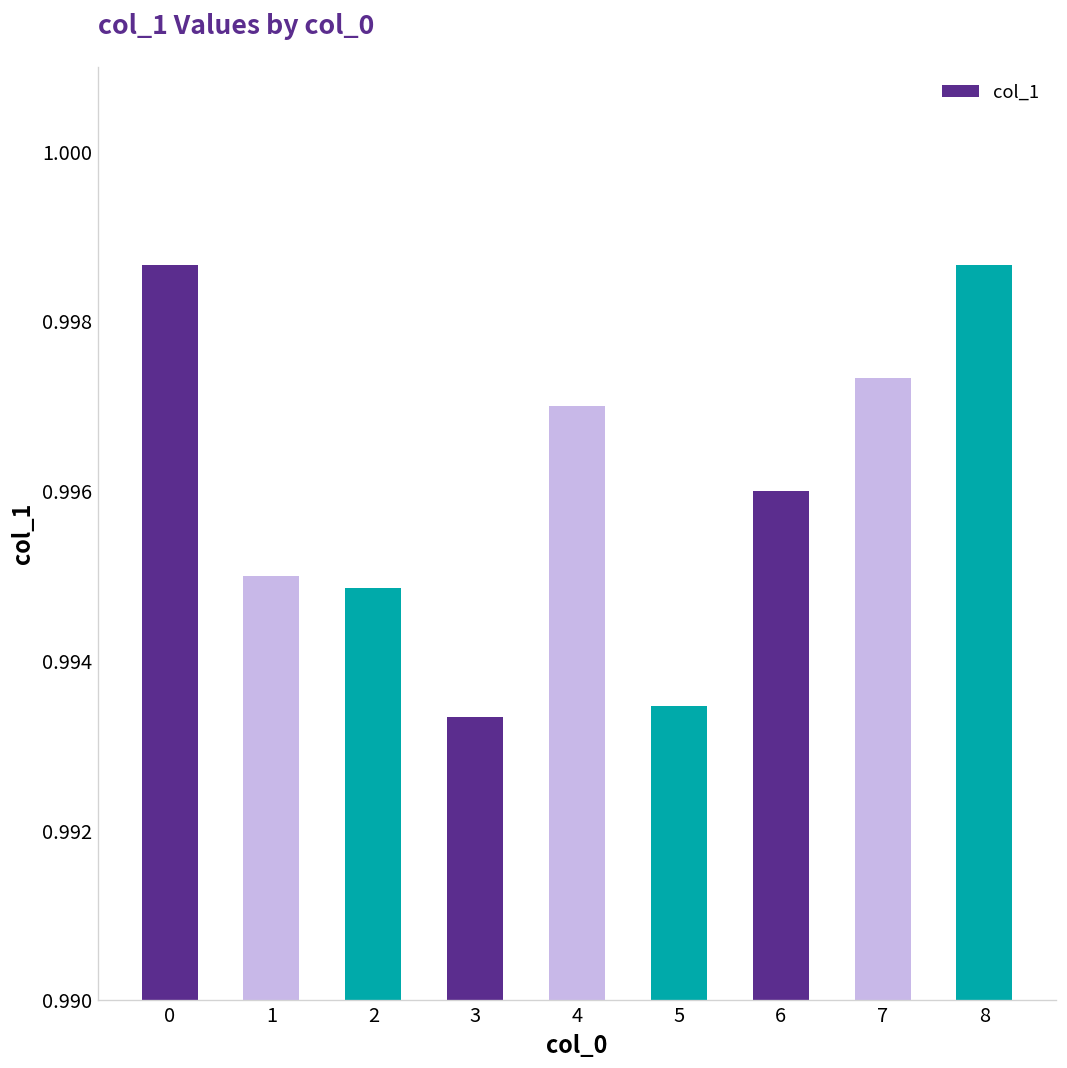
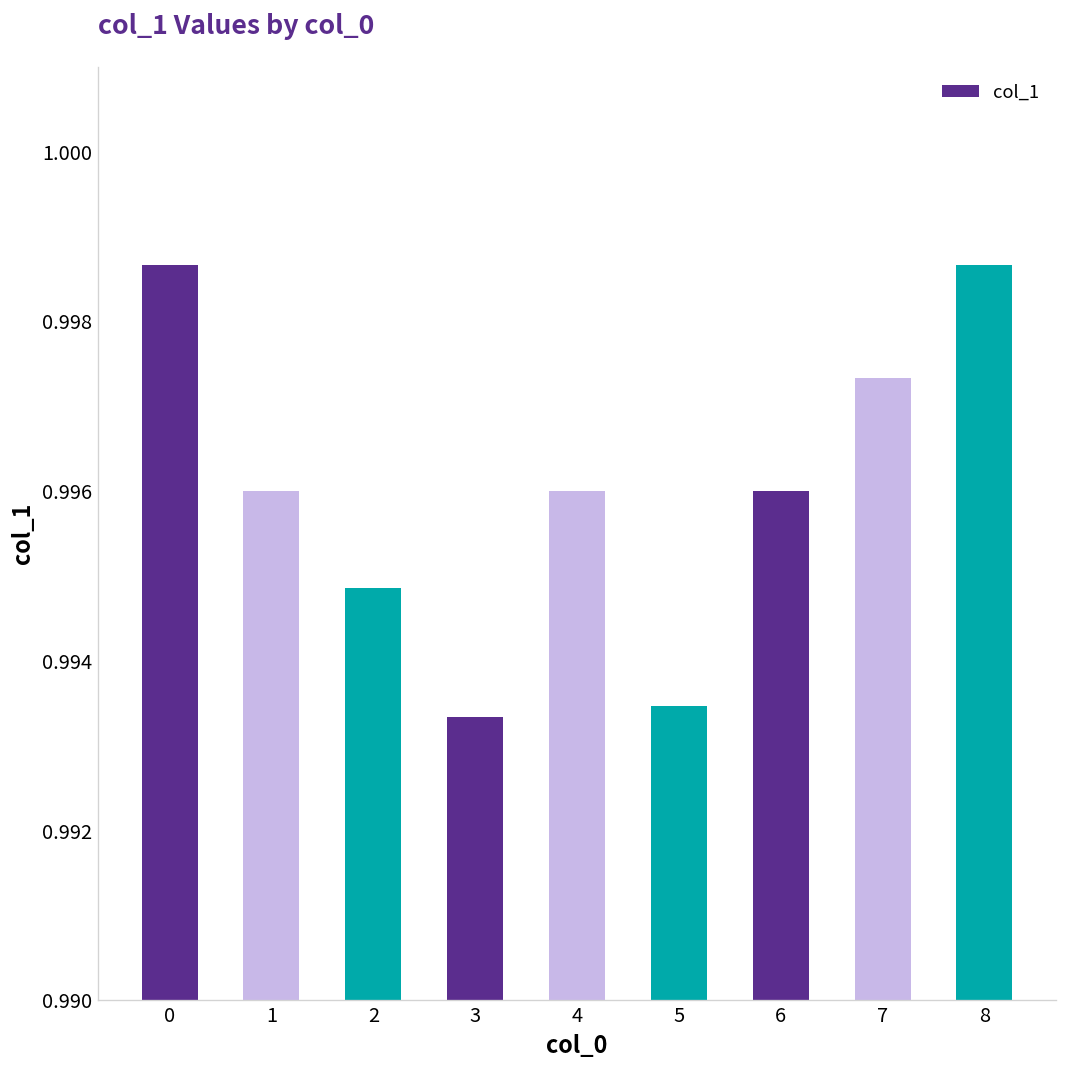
1: 0.995 -> 0.996
4: 0.997 -> 0.996
